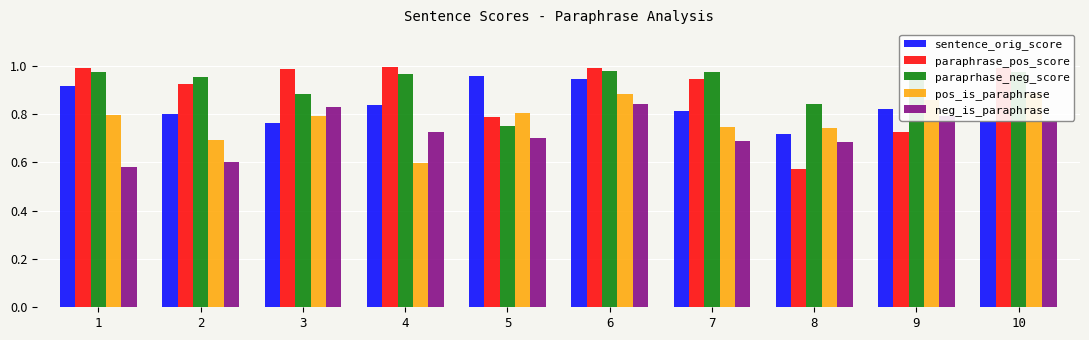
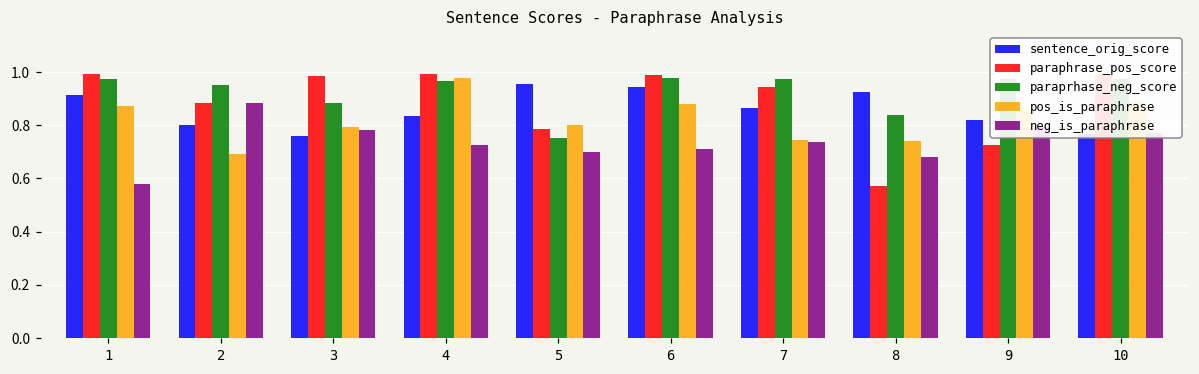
pos_is_paraphrase, 1: 0.80 -> 0.87
paraphrase_pos_score, 2: 0.92 -> 0.88
neg_is_paraphrase, 2: 0.60 -> 0.88
neg_is_paraphrase, 3: 0.83 -> 0.78
pos_is_paraphrase, 4: 0.60 -> 0.98
neg_is_paraphrase, 6: 0.84 -> 0.71
sentence_orig_score, 7: 0.81 -> 0.87
neg_is_paraphrase, 7: 0.69 -> 0.74
sentence_orig_score, 8: 0.72 -> 0.93
